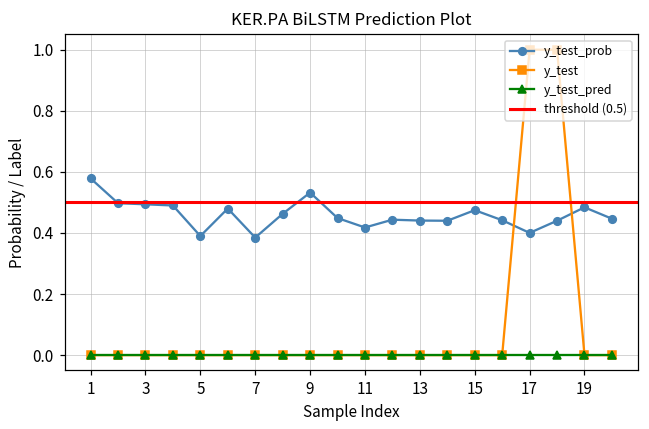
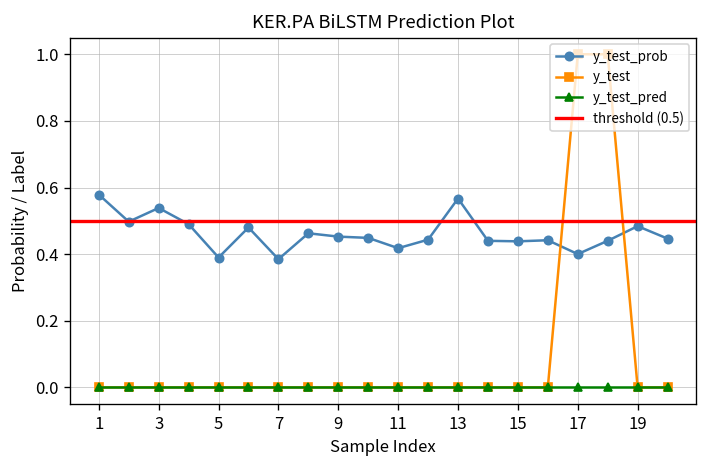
y_test_prob, 3: 0.49 -> 0.54
y_test_prob, 9: 0.53 -> 0.45
y_test_prob, 13: 0.44 -> 0.57
y_test_prob, 15: 0.47 -> 0.44
